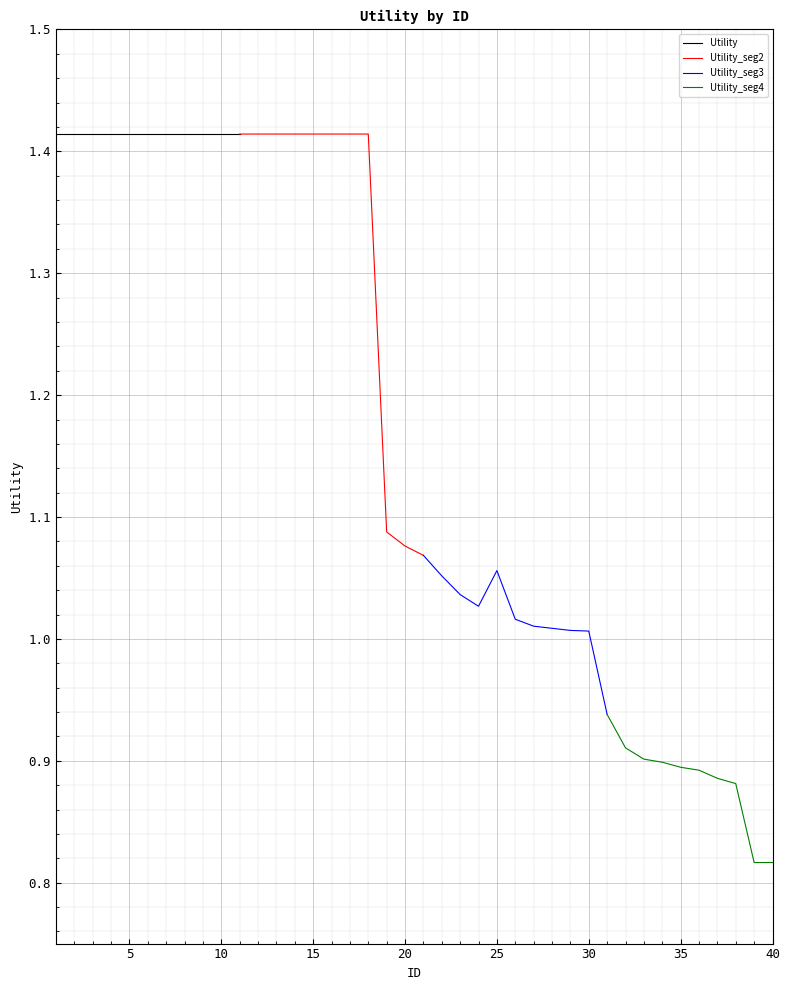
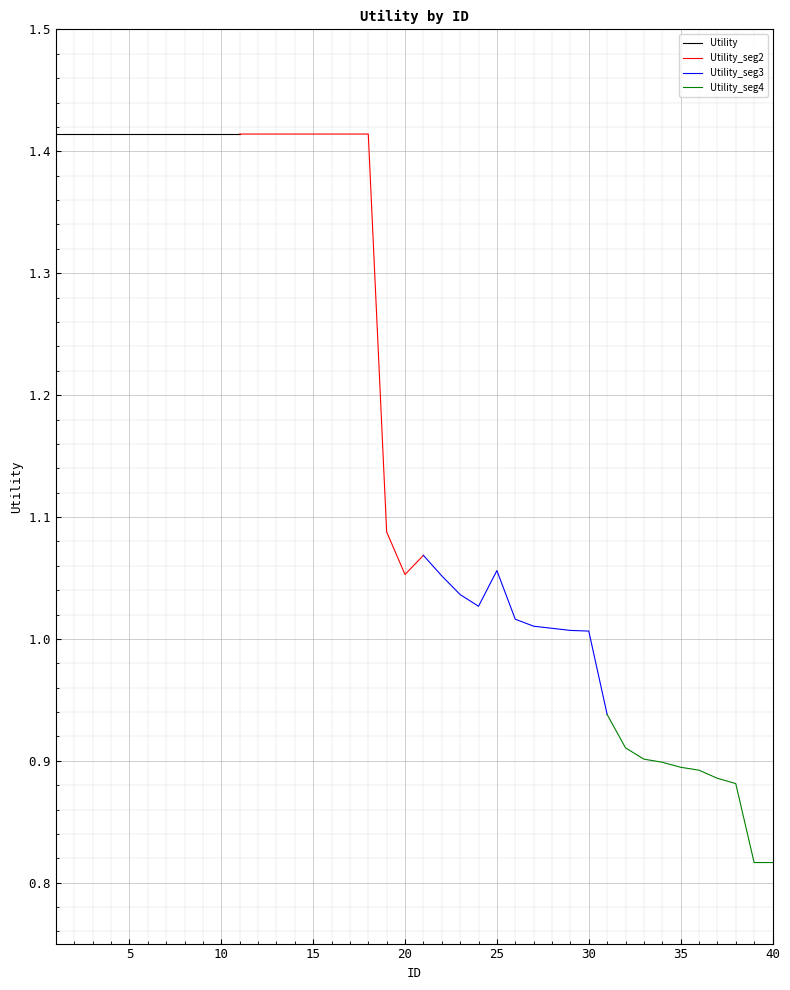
Utility_seg2, 20: 1.076 -> 1.053
